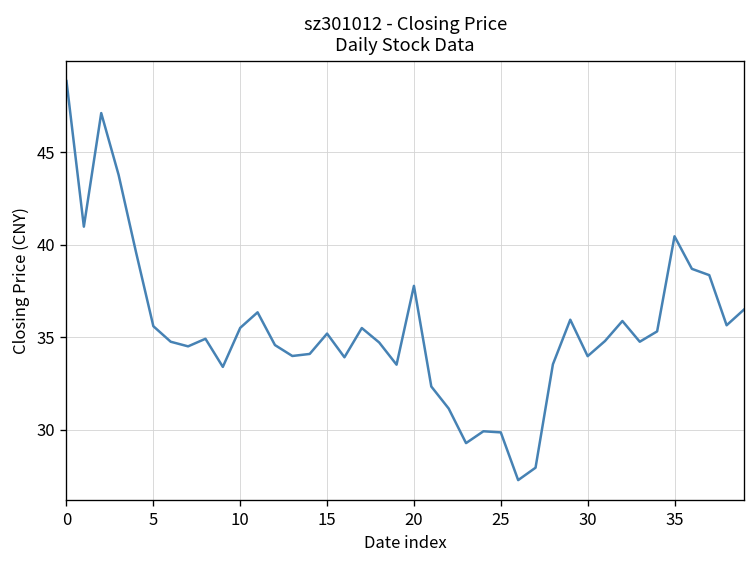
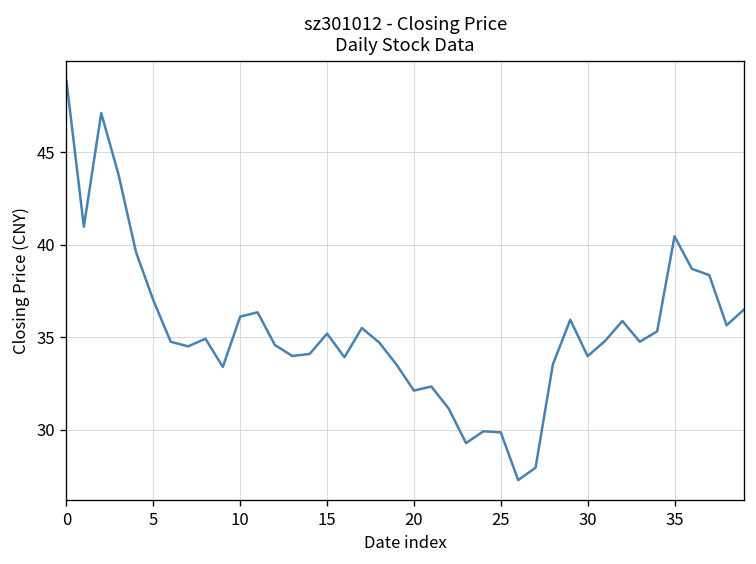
5: 35.6 -> 37.0
10: 35.5 -> 36.1
20: 37.8 -> 32.1
